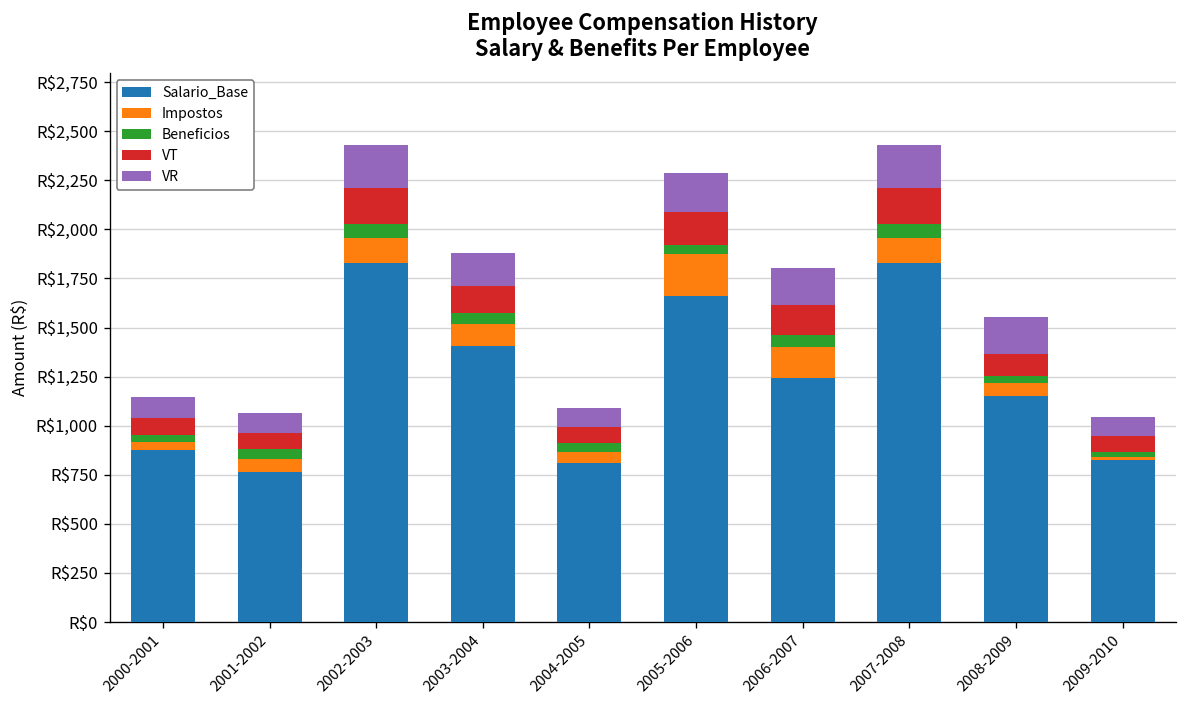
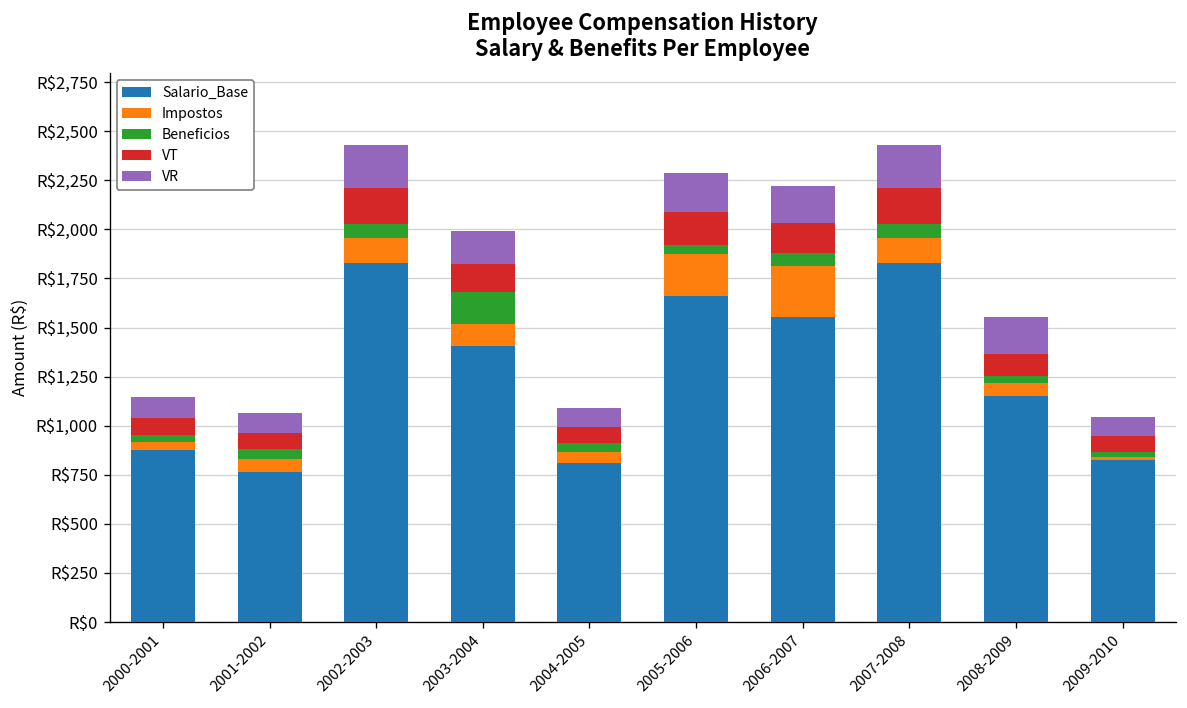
Beneficios, 2003-2004: R$60 -> R$160
Salario_Base, 2006-2007: R$1,240 -> R$1,550
Impostos, 2006-2007: R$160 -> R$260
